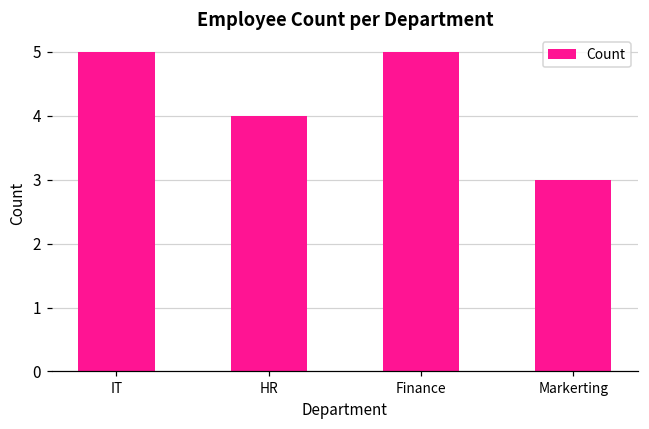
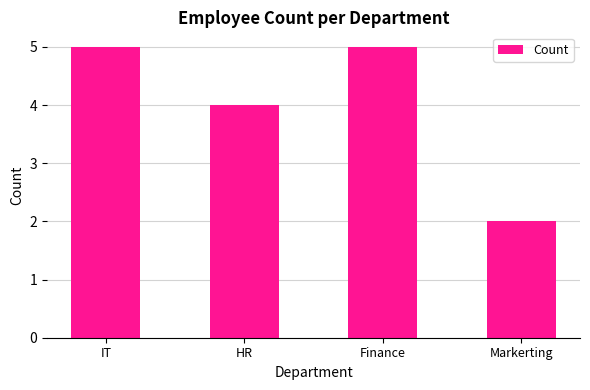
Markerting: 3 -> 2
